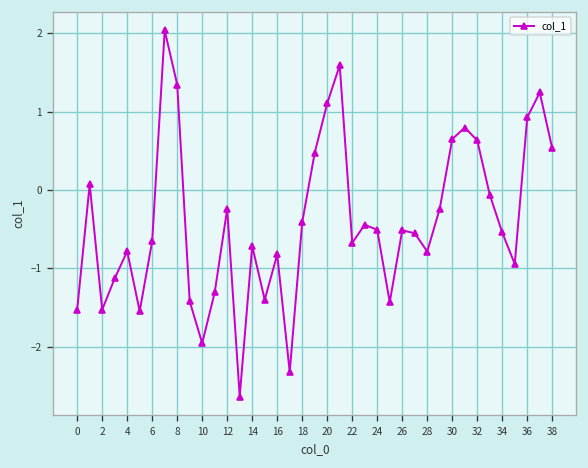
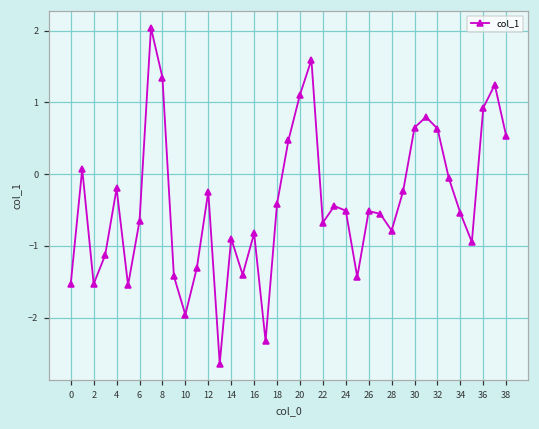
4: -0.8 -> -0.2
14: -0.7 -> -0.9
